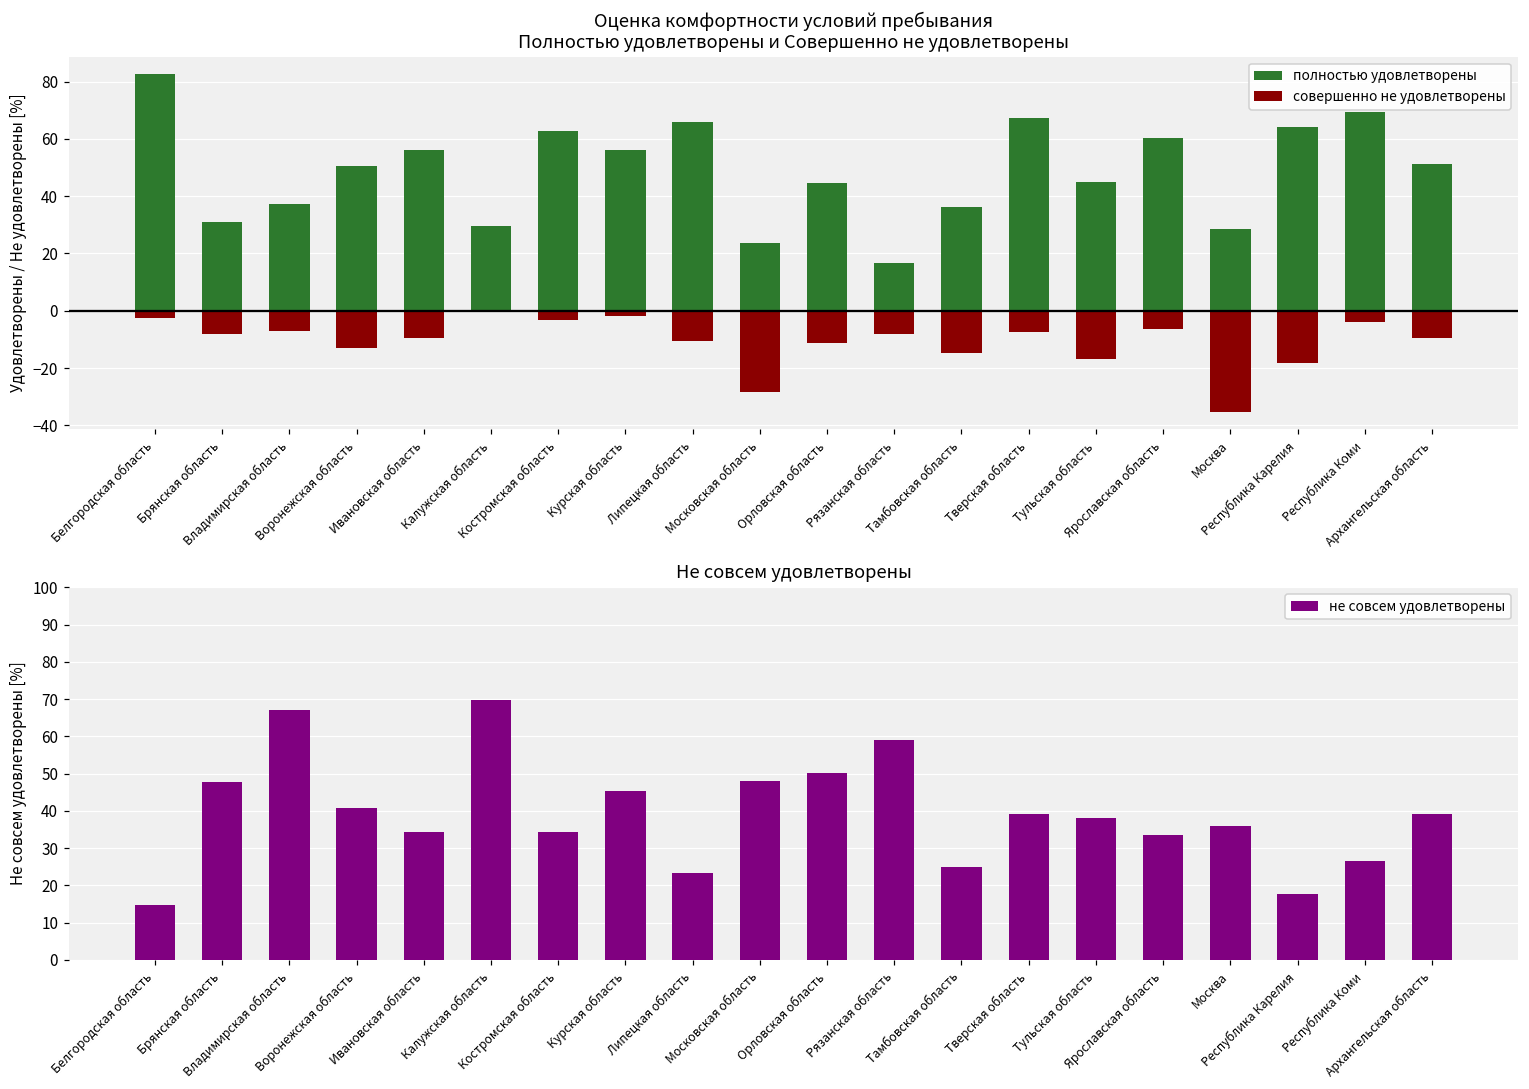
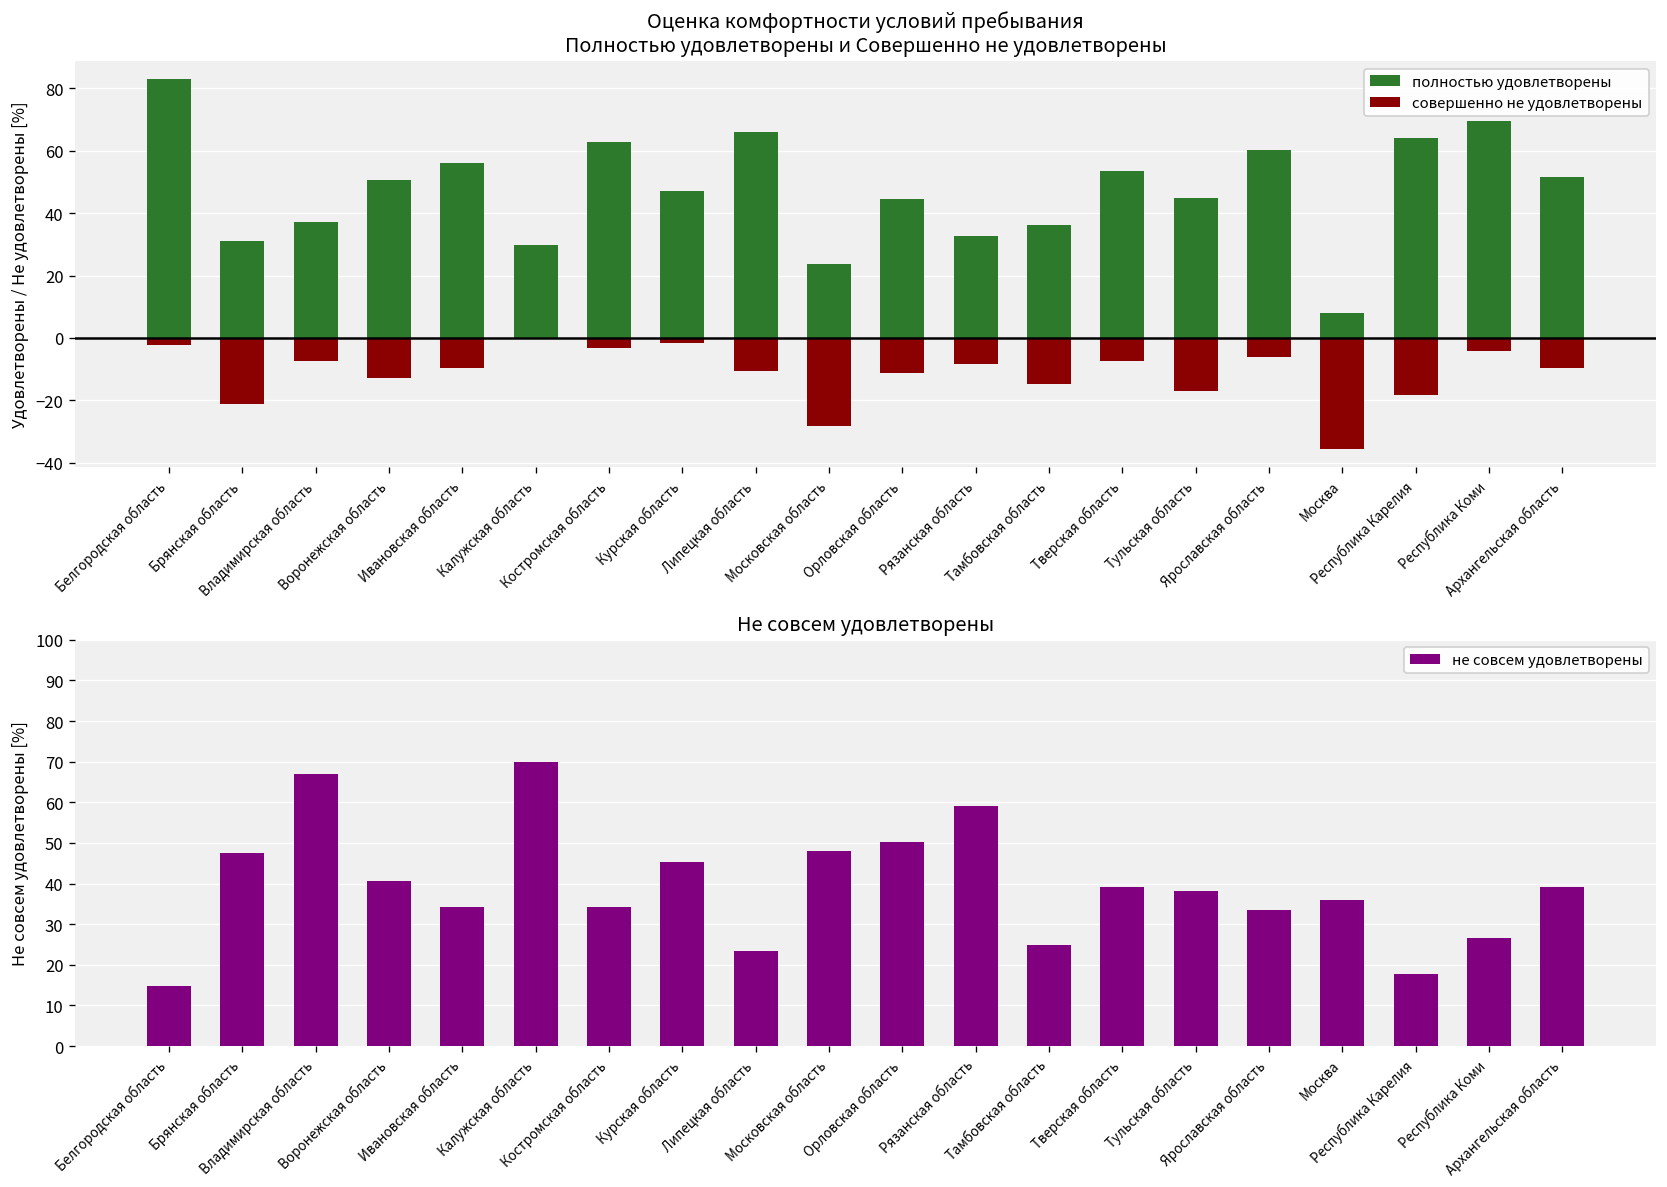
Оценка комфортности условий пребывания Полностью удовлетворены и Совершенно не удовлетворены, совершенно не удовлетворены, Брянская область: -8 -> -21
Оценка комфортности условий пребывания Полностью удовлетворены и Совершенно не удовлетворены, полностью удовлетворены, Курская область: 56 -> 47
Оценка комфортности условий пребывания Полностью удовлетворены и Совершенно не удовлетворены, полностью удовлетворены, Рязанская область: 17 -> 33
Оценка комфортности условий пребывания Полностью удовлетворены и Совершенно не удовлетворены, полностью удовлетворены, Тверская область: 67 -> 54
Оценка комфортности условий пребывания Полностью удовлетворены и Совершенно не удовлетворены, полностью удовлетворены, Москва: 29 -> 8
